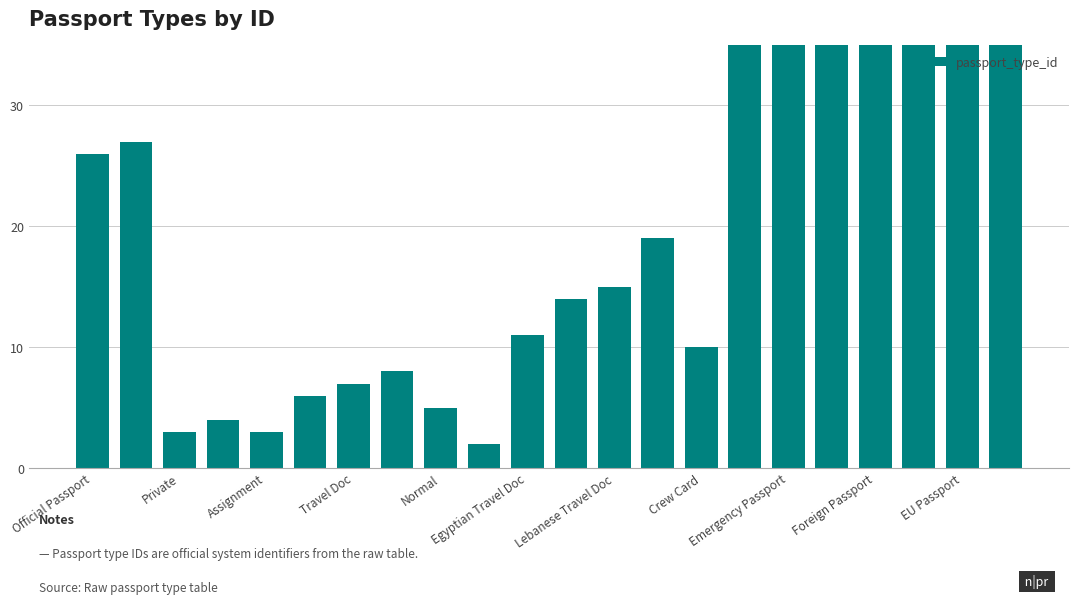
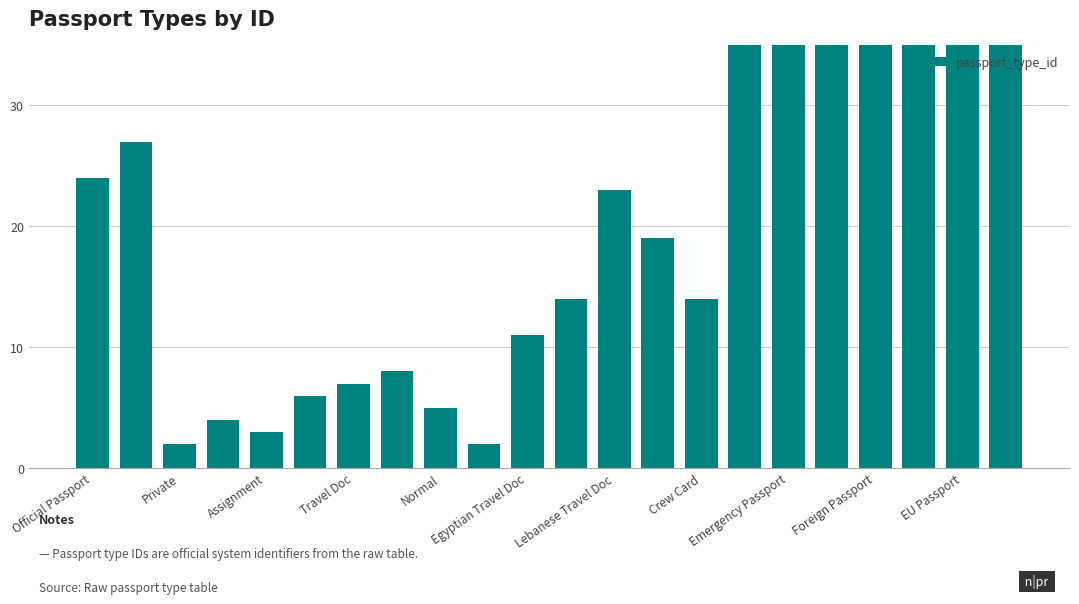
Official Passport: 26 -> 24
Private: 3 -> 2
Lebanese Travel Doc: 15 -> 23
Crew Card: 10 -> 14
